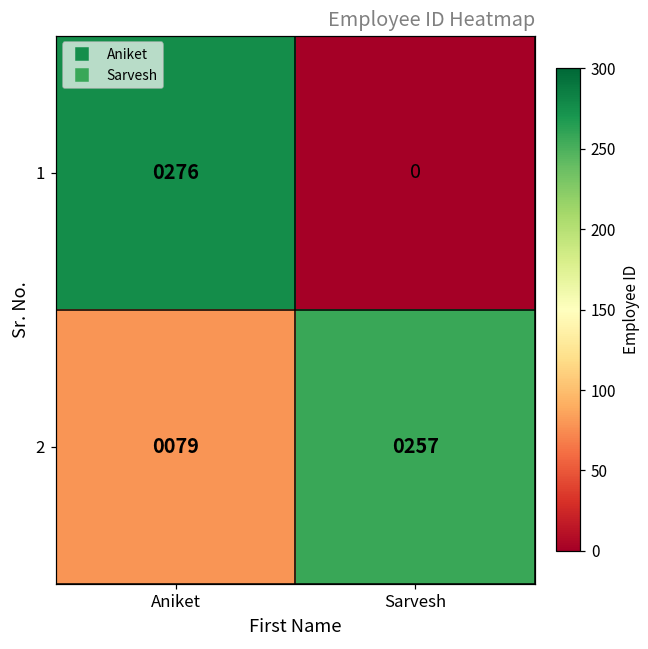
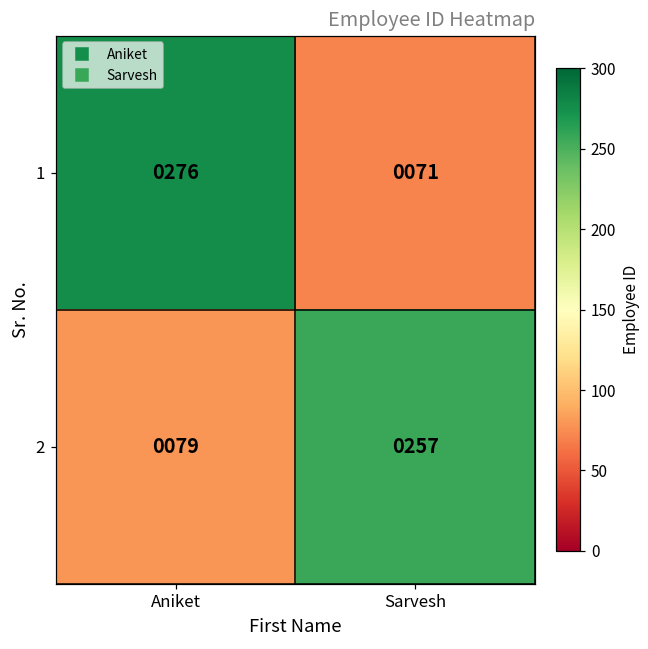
1, Sarvesh: 0 -> 0071
